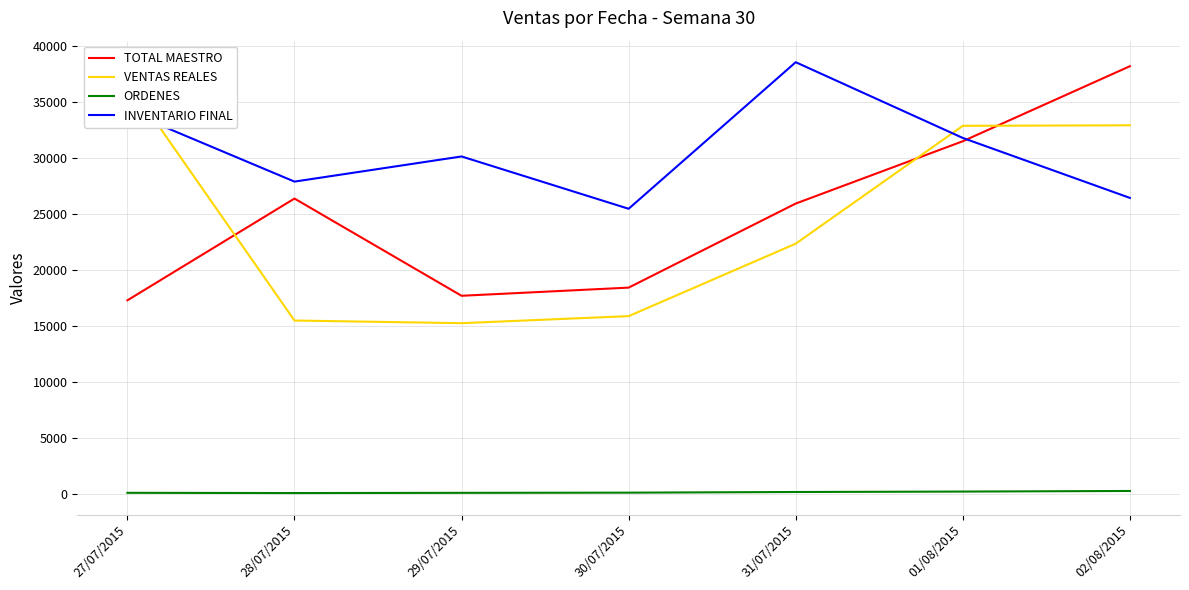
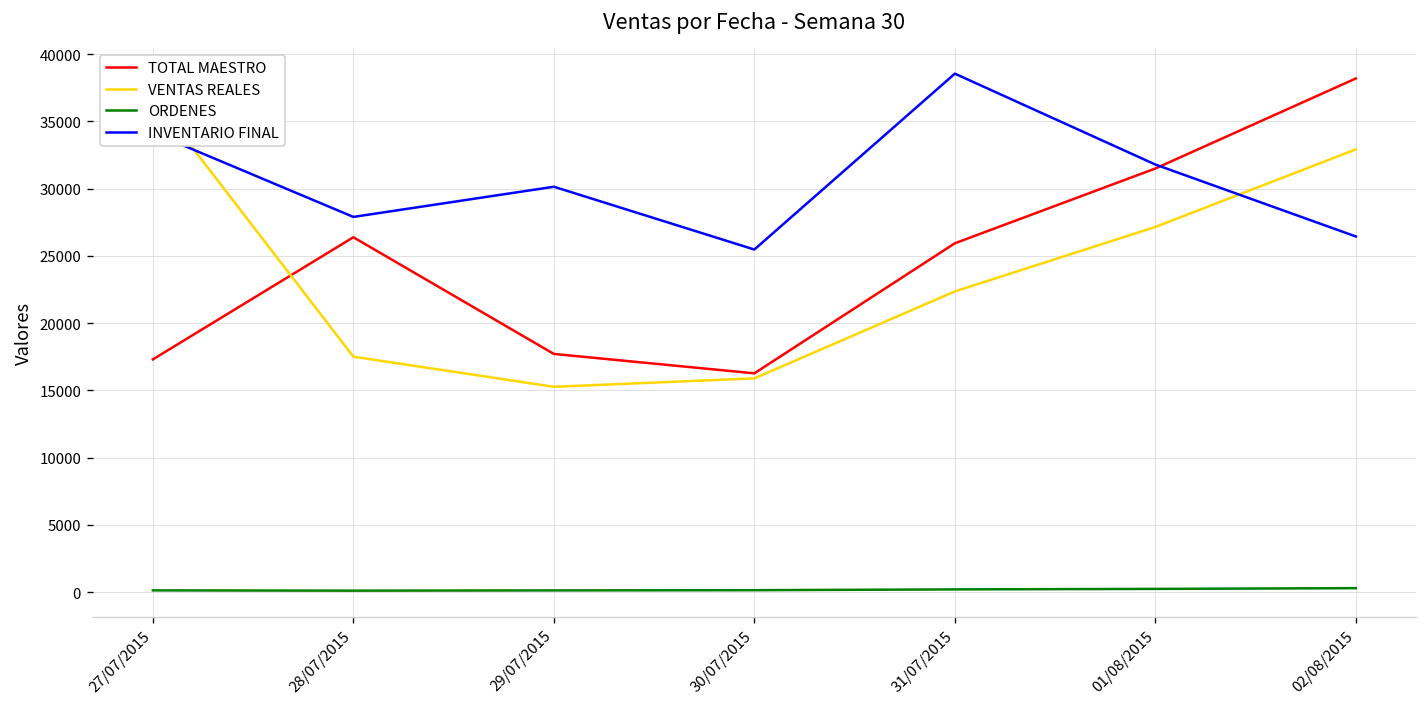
VENTAS REALES, 28/07/2015: 15500 -> 17500
TOTAL MAESTRO, 30/07/2015: 18400 -> 16300
VENTAS REALES, 01/08/2015: 32900 -> 27100
